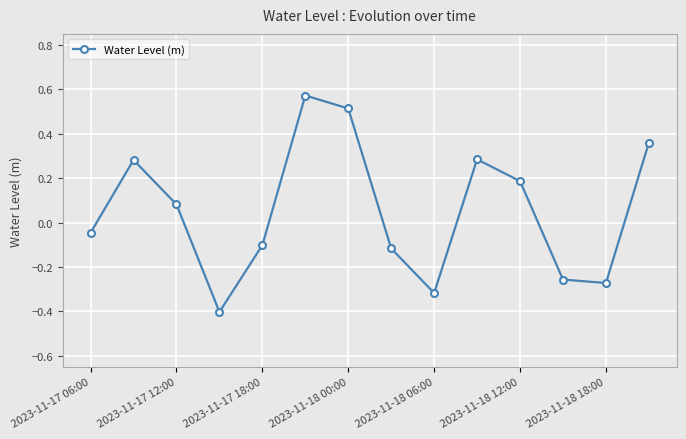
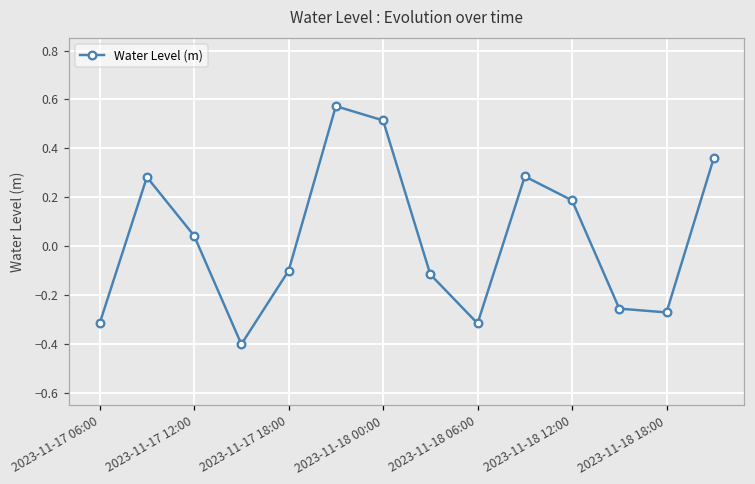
2023-11-17 06:00: -0.05 -> -0.32
2023-11-17 12:00: 0.08 -> 0.04
